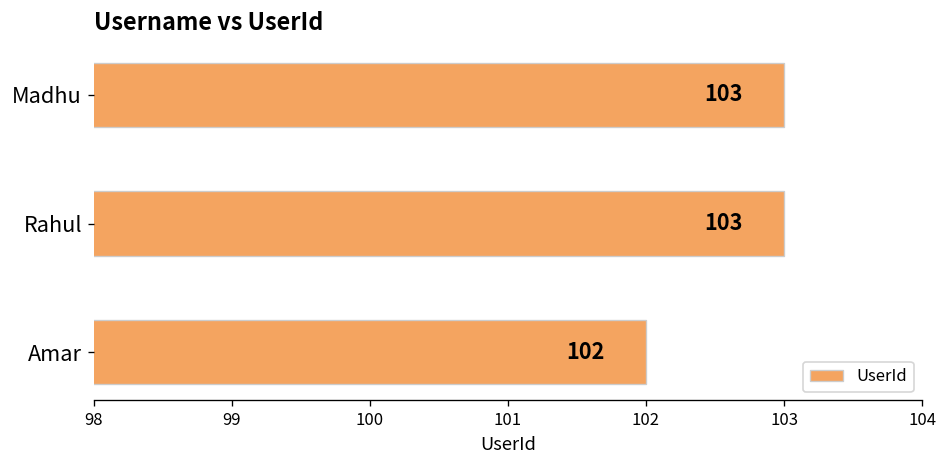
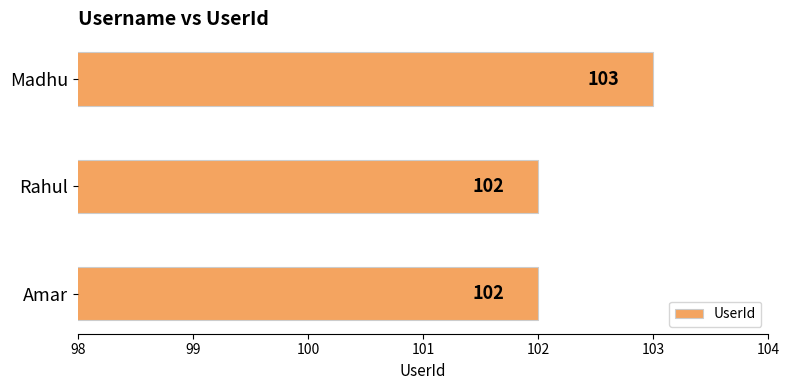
Rahul: 103 -> 102
